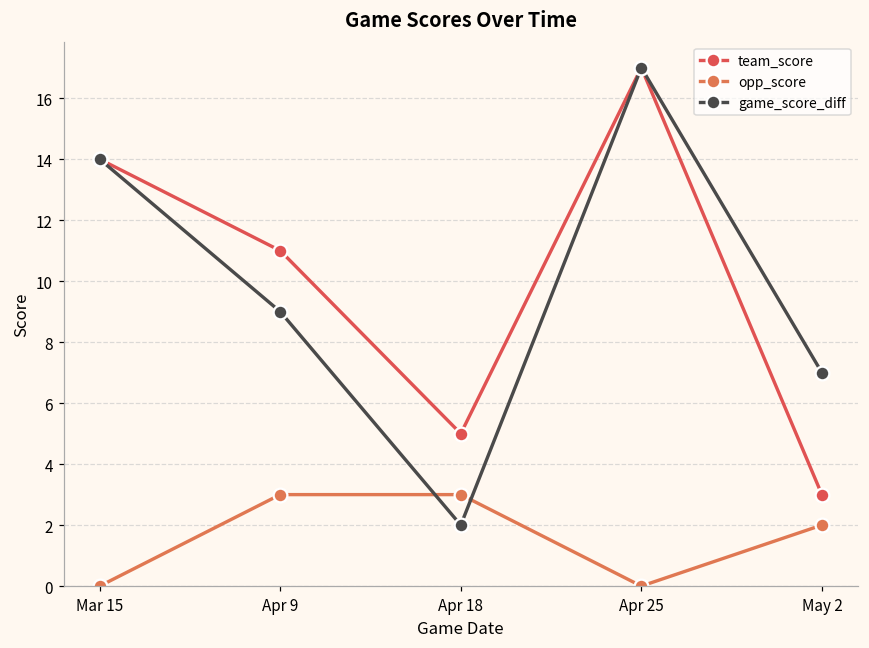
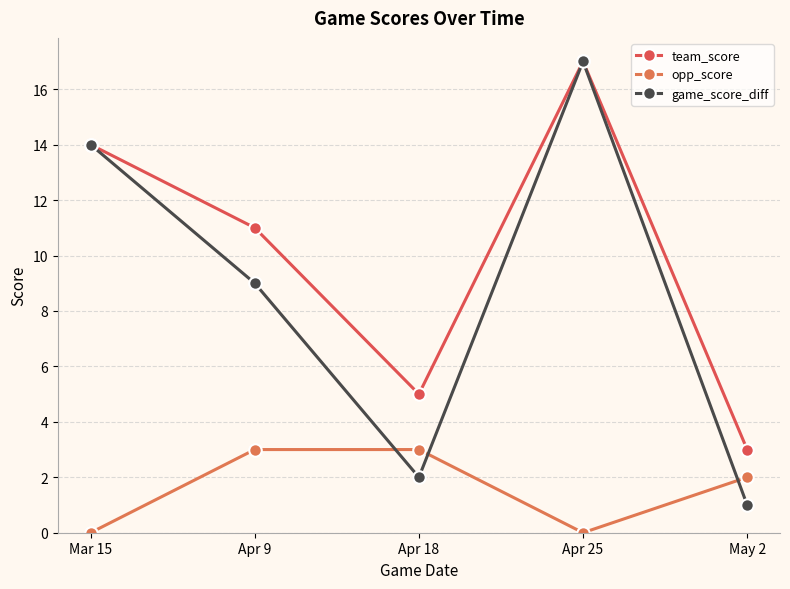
game_score_diff, May 2: 7 -> 1
